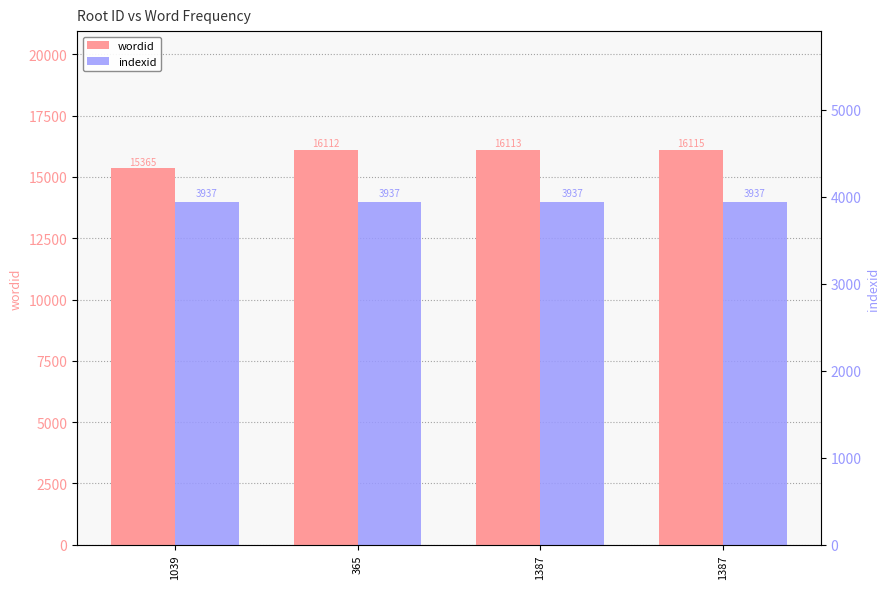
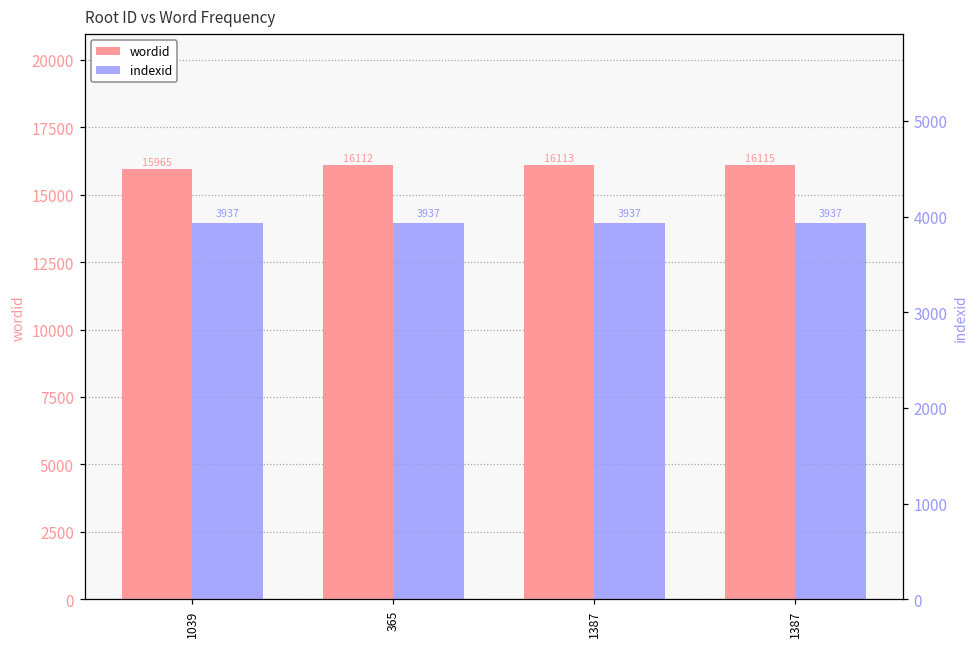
wordid, 1039: 15365 -> 15965
